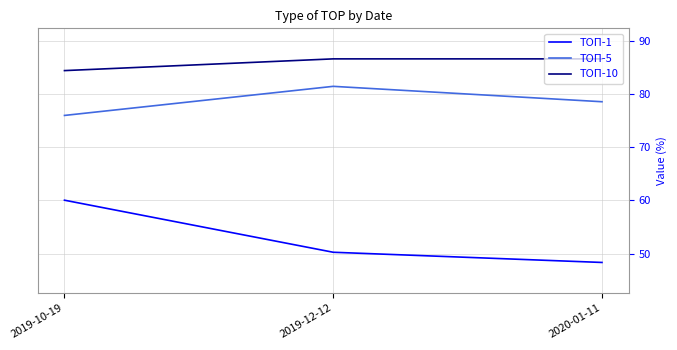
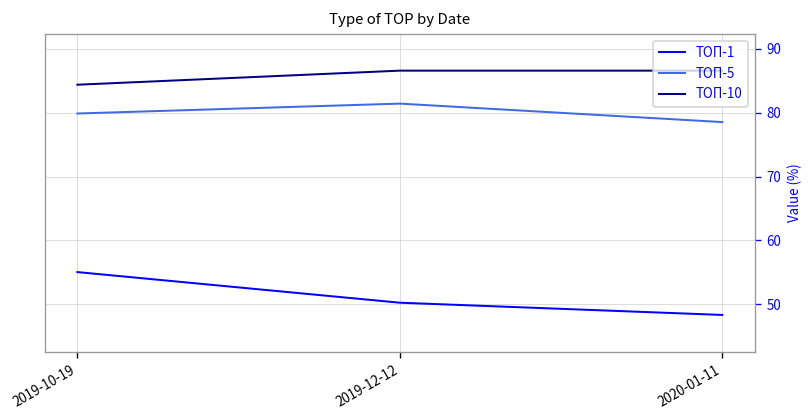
ТОП-1, 2019-10-19: 60 -> 55
ТОП-5, 2019-10-19: 76 -> 80
